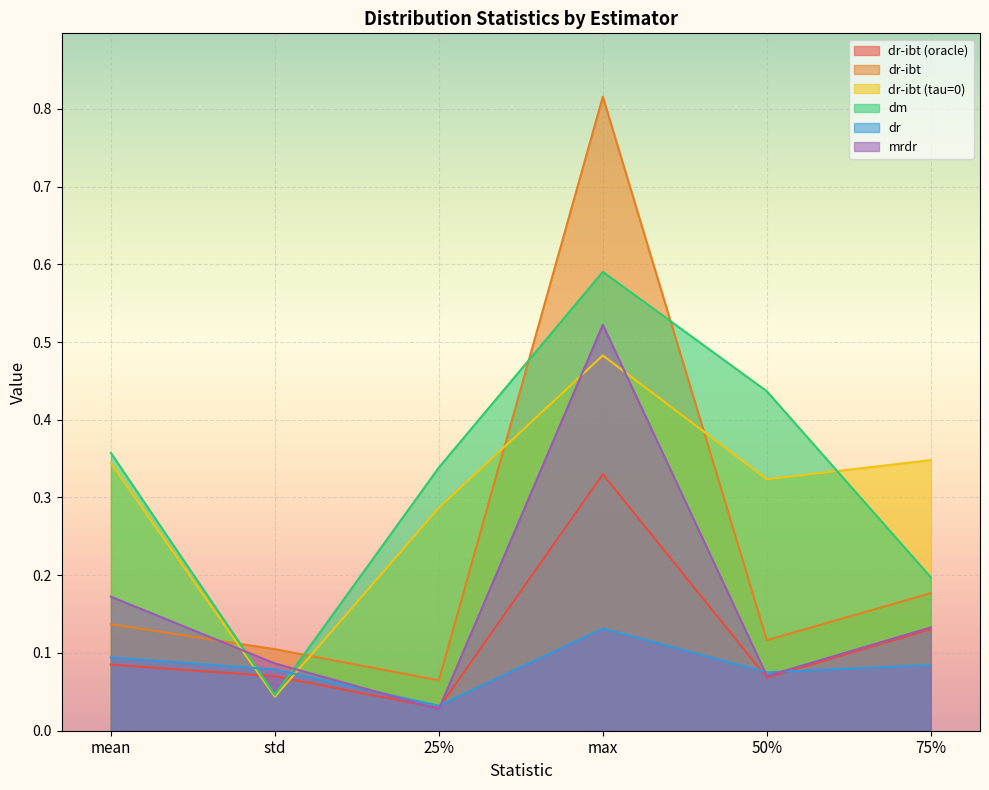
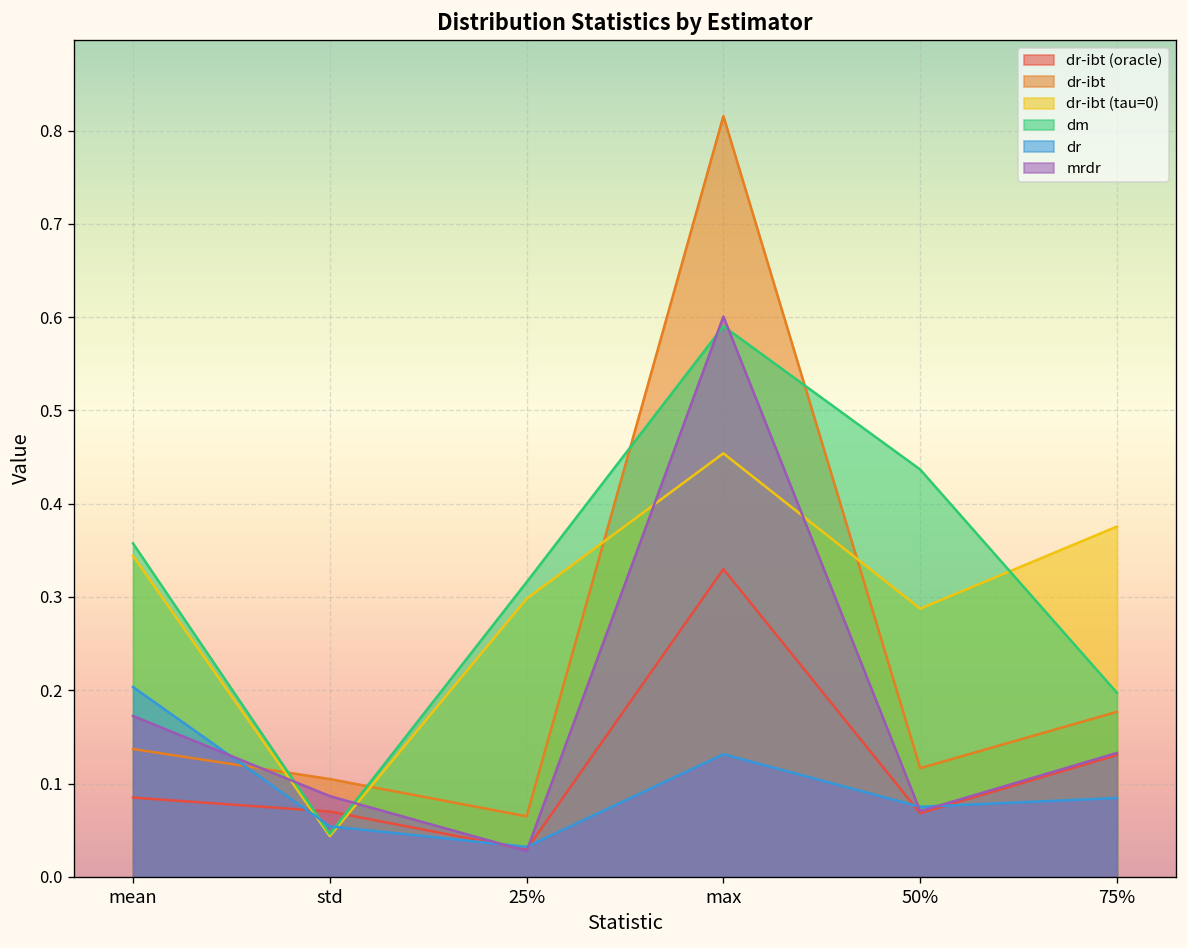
dr, mean: 0.09 -> 0.20
dr, std: 0.08 -> 0.05
dr-ibt (tau=0), 25%: 0.29 -> 0.30
dm, 25%: 0.34 -> 0.32
dr-ibt (tau=0), max: 0.48 -> 0.45
mrdr, max: 0.52 -> 0.60
dr-ibt (tau=0), 50%: 0.32 -> 0.29
dr-ibt (tau=0), 75%: 0.35 -> 0.38
